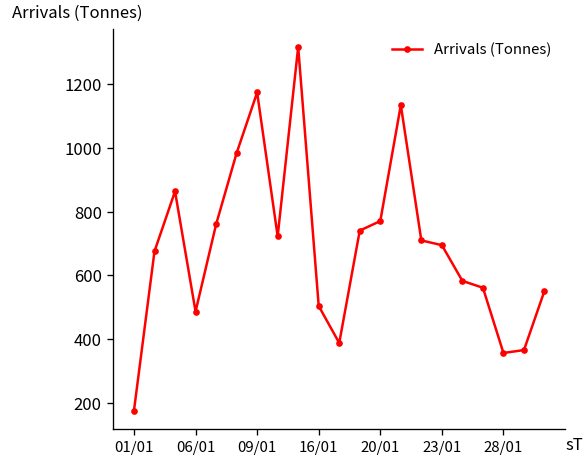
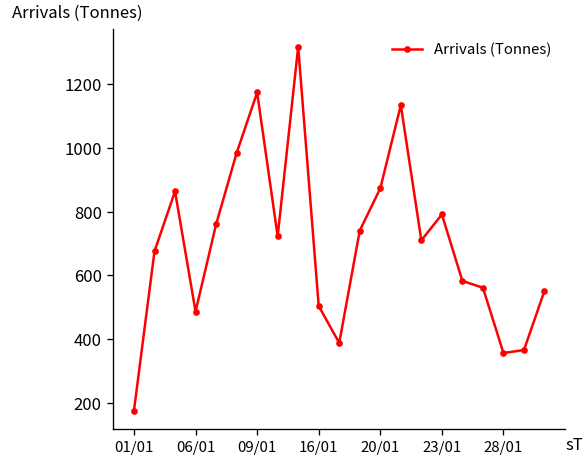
20/01: 770 -> 870
23/01: 690 -> 790
